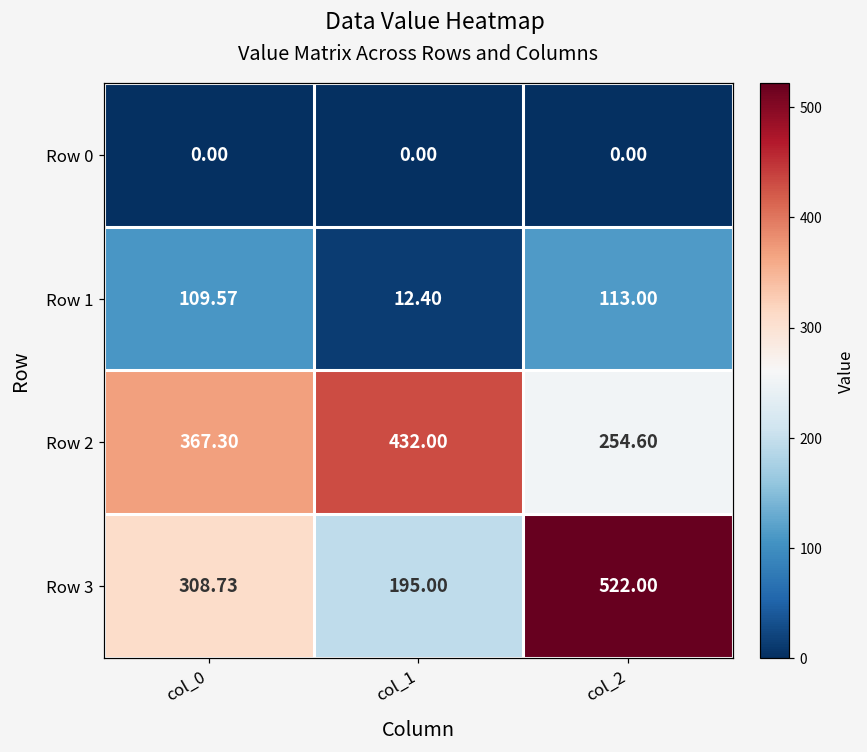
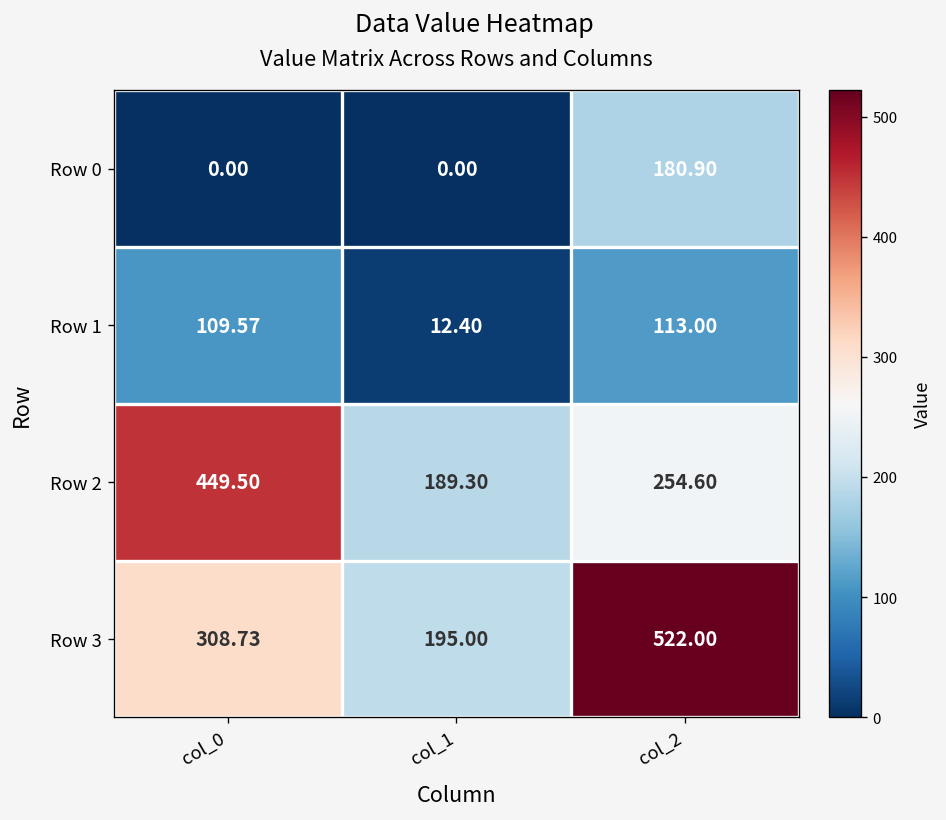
Row 0, col_2: 0.00 -> 180.90
Row 2, col_0: 367.30 -> 449.50
Row 2, col_1: 432.00 -> 189.30
